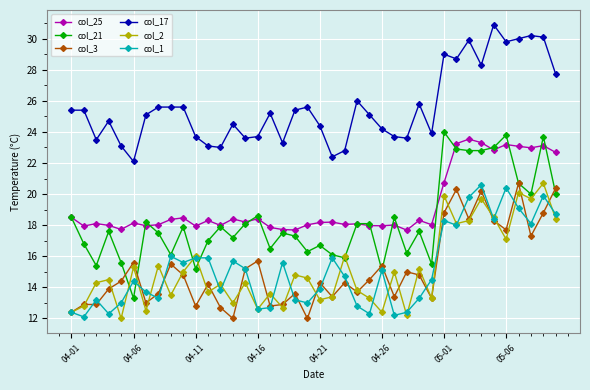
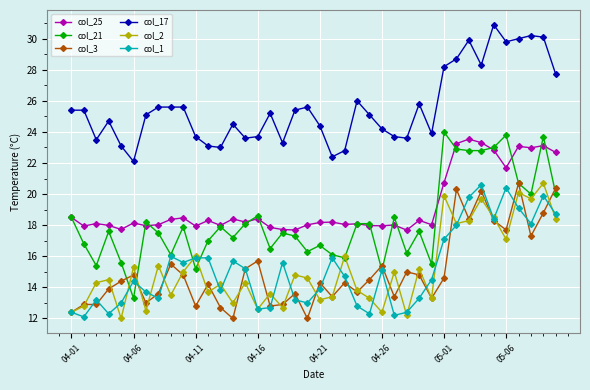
col_3, 04-06: 15.6 -> 14.8
col_3, 05-01: 18.8 -> 14.6
col_17, 05-01: 29.0 -> 28.2
col_1, 05-01: 18.3 -> 17.1
col_25, 05-06: 23.2 -> 21.7
